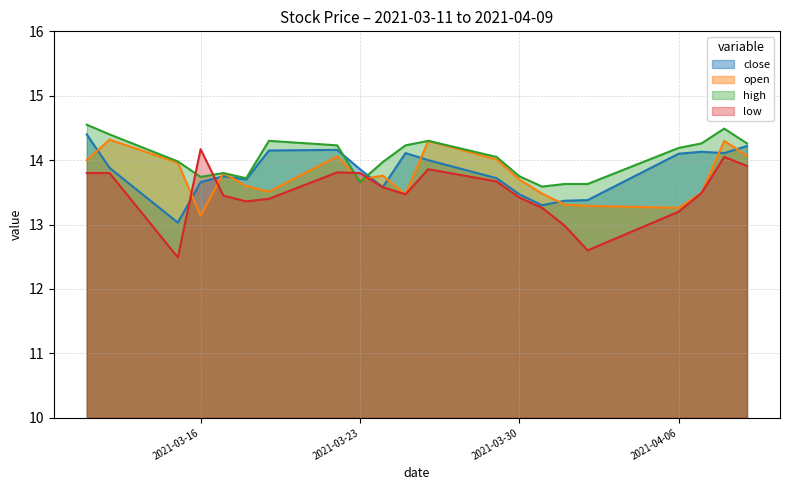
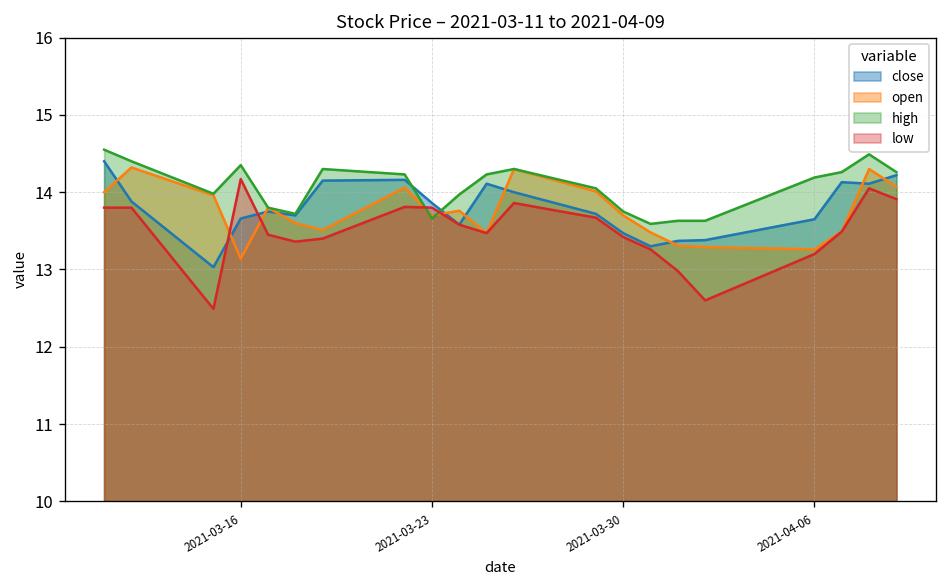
high, 2021-03-16: 13.7 -> 14.4
close, 2021-04-06: 14.1 -> 13.7
